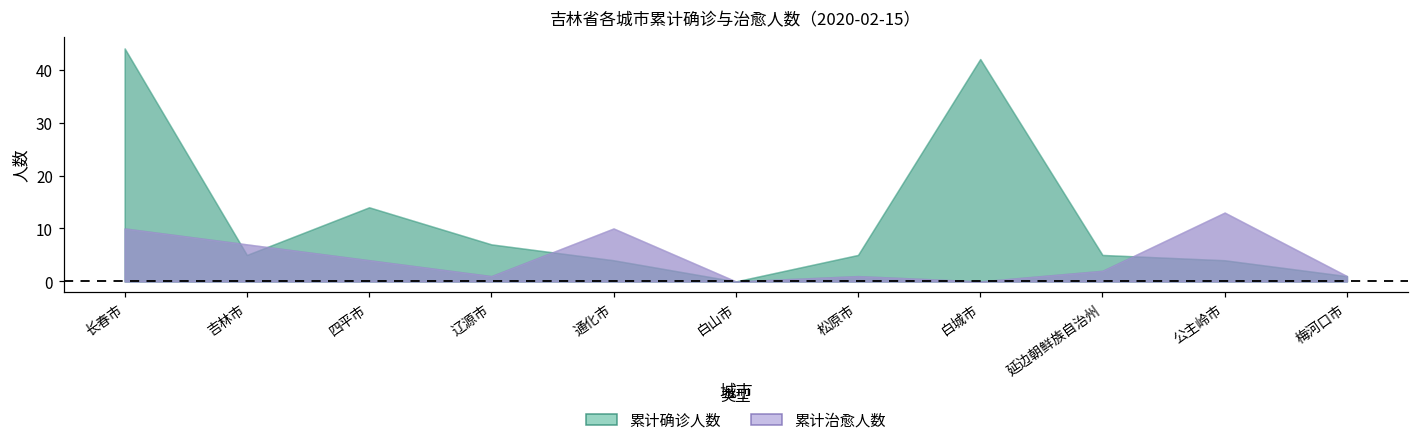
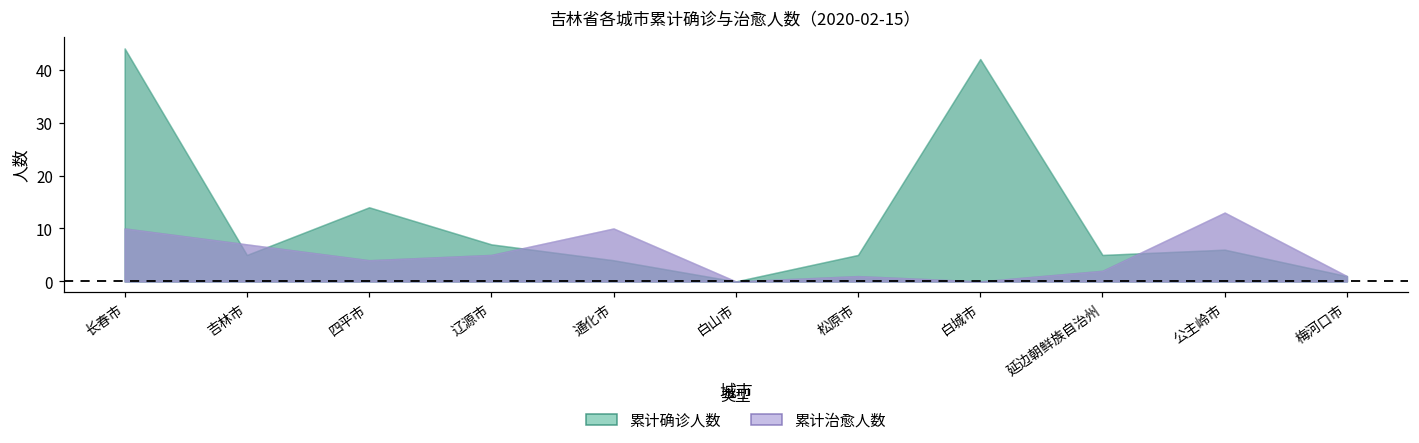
累计治愈人数, 辽源市: 1 -> 5
累计确诊人数, 公主岭市: 4 -> 6
